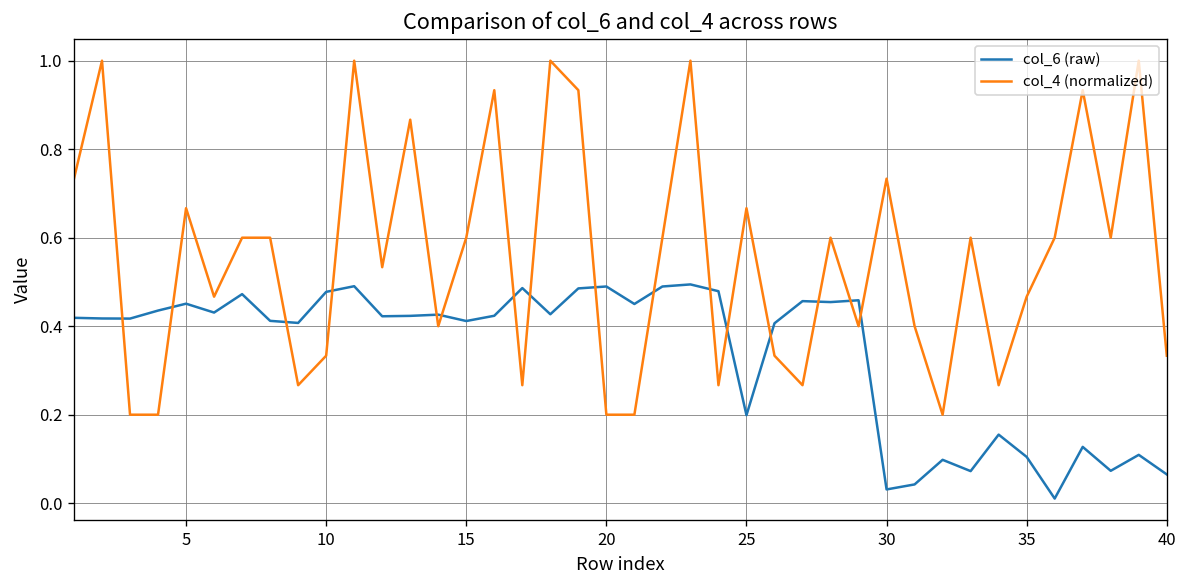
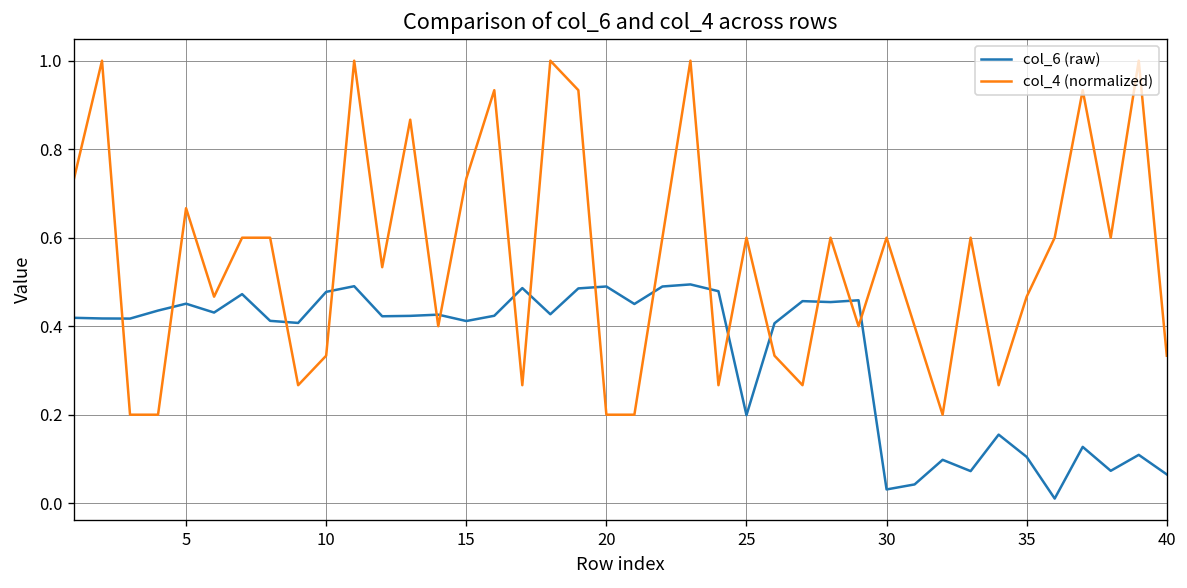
col_4 (normalized), 15: 0.60 -> 0.73
col_4 (normalized), 25: 0.67 -> 0.60
col_4 (normalized), 30: 0.73 -> 0.60
